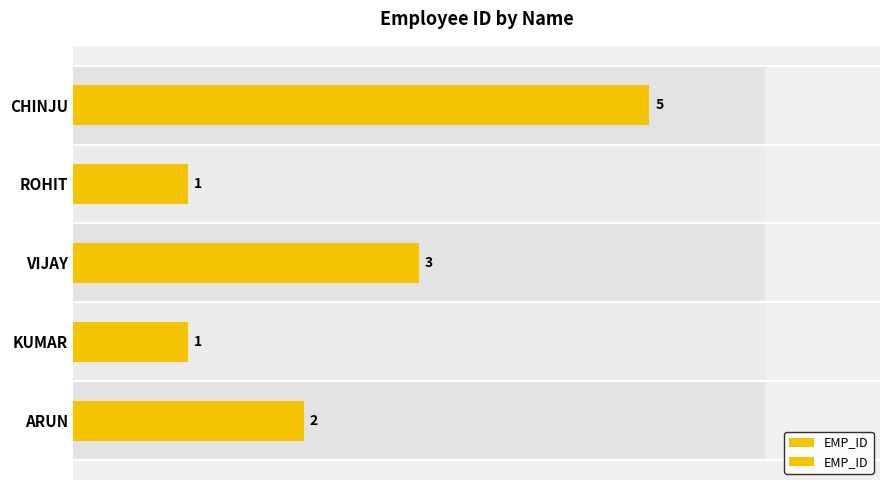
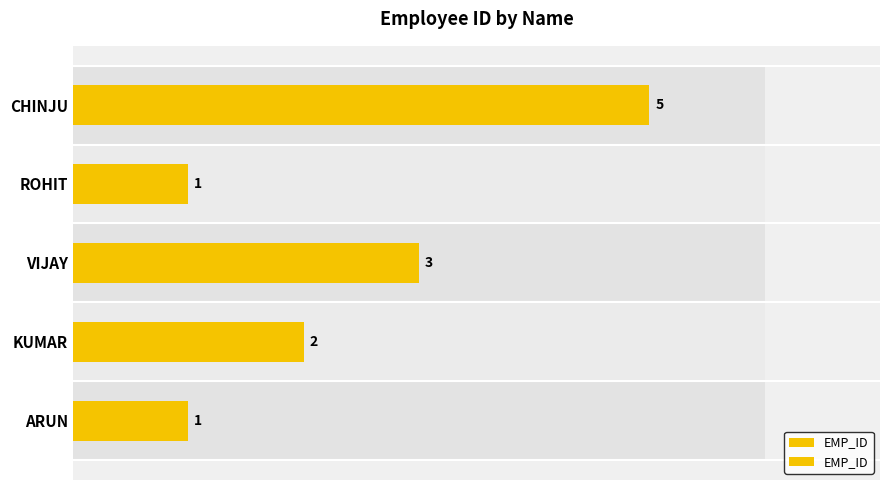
EMP_ID, KUMAR: 1 -> 2
EMP_ID, ARUN: 2 -> 1
